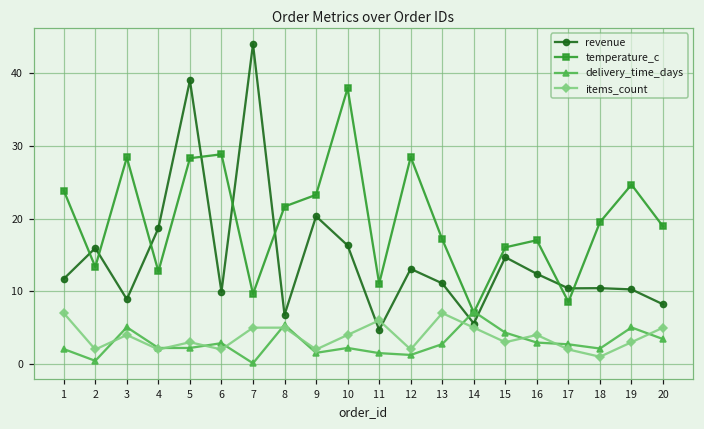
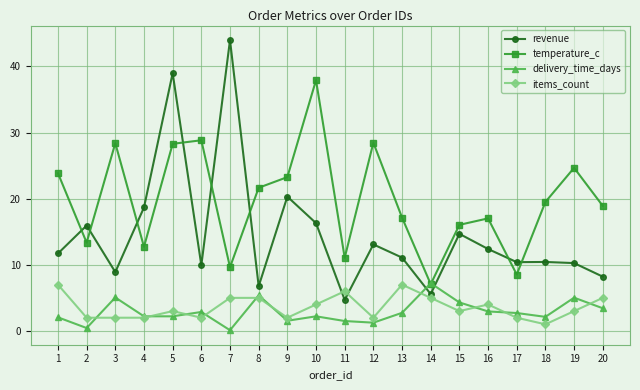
items_count, 3: 4 -> 2
